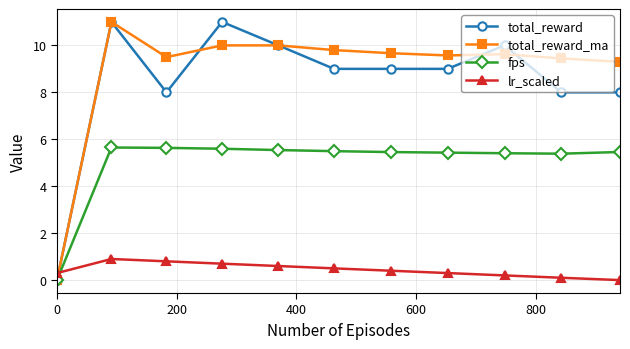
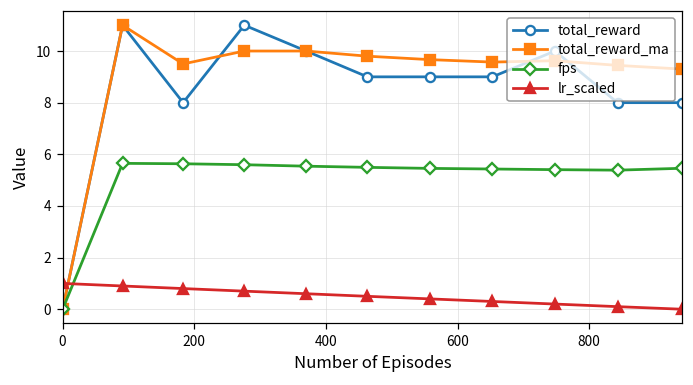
lr_scaled, 0: 0.3 -> 1.0
